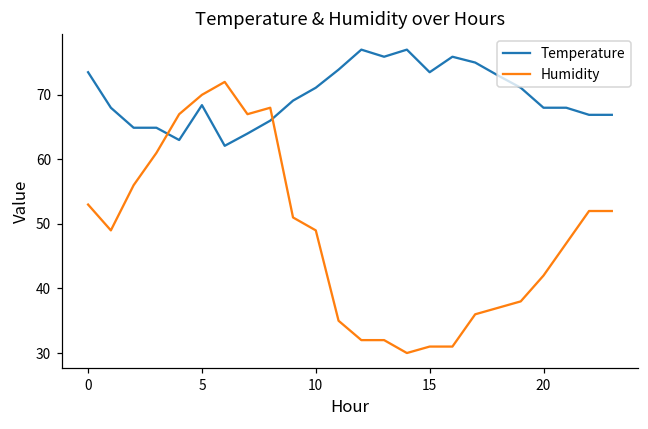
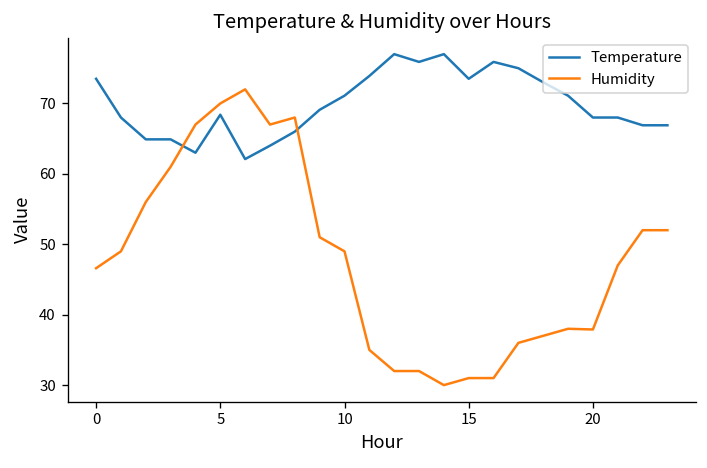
Humidity, 0: 53 -> 47
Humidity, 20: 42 -> 38
